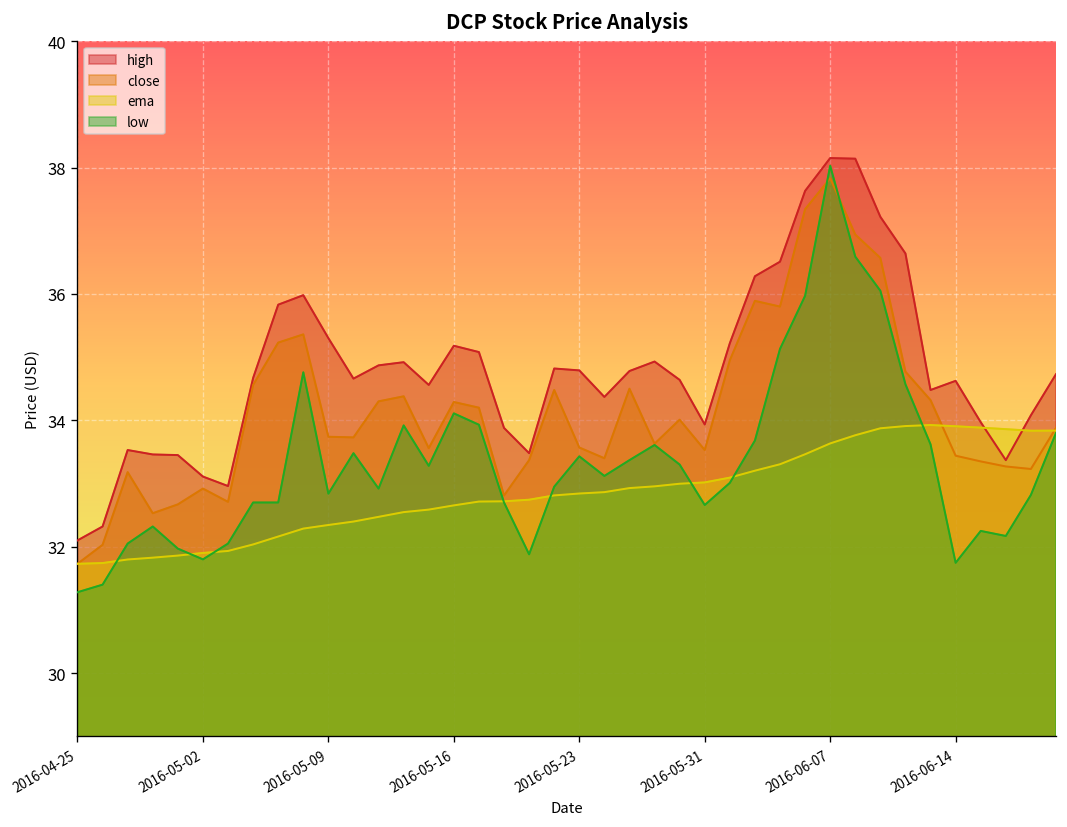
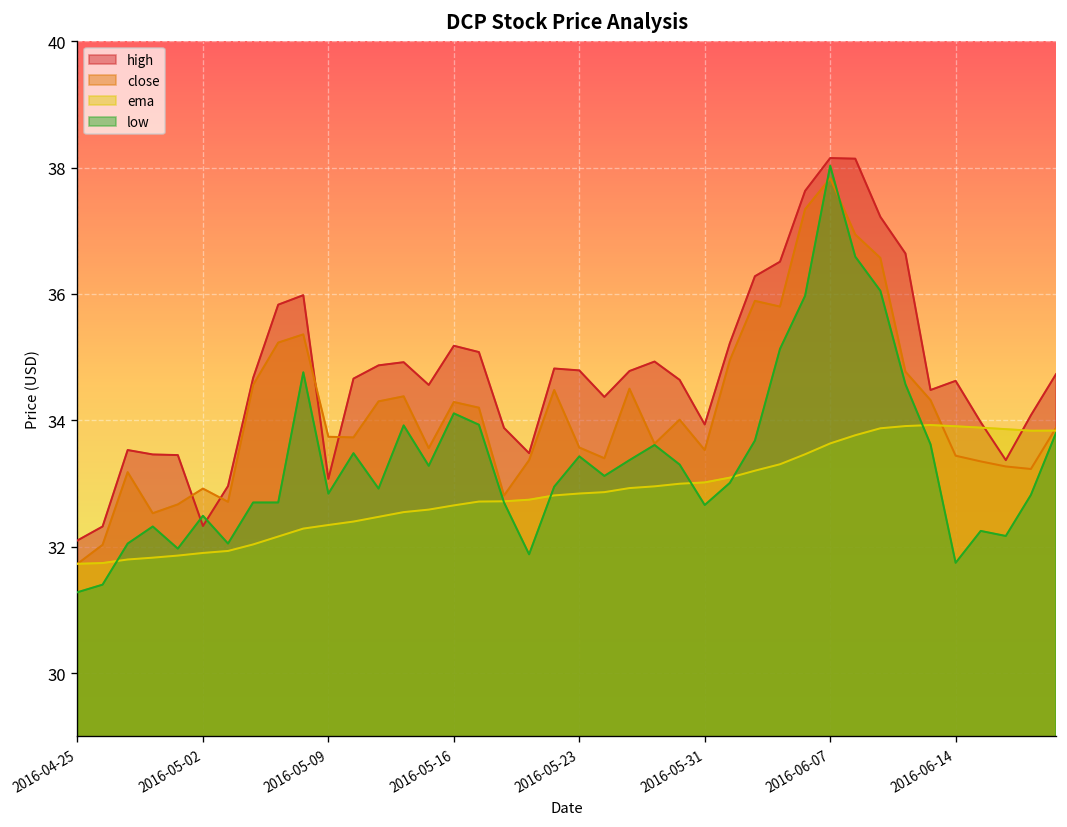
high, 2016-05-02: 33.1 -> 32.3
low, 2016-05-02: 31.8 -> 32.5
high, 2016-05-09: 35.3 -> 33.1
